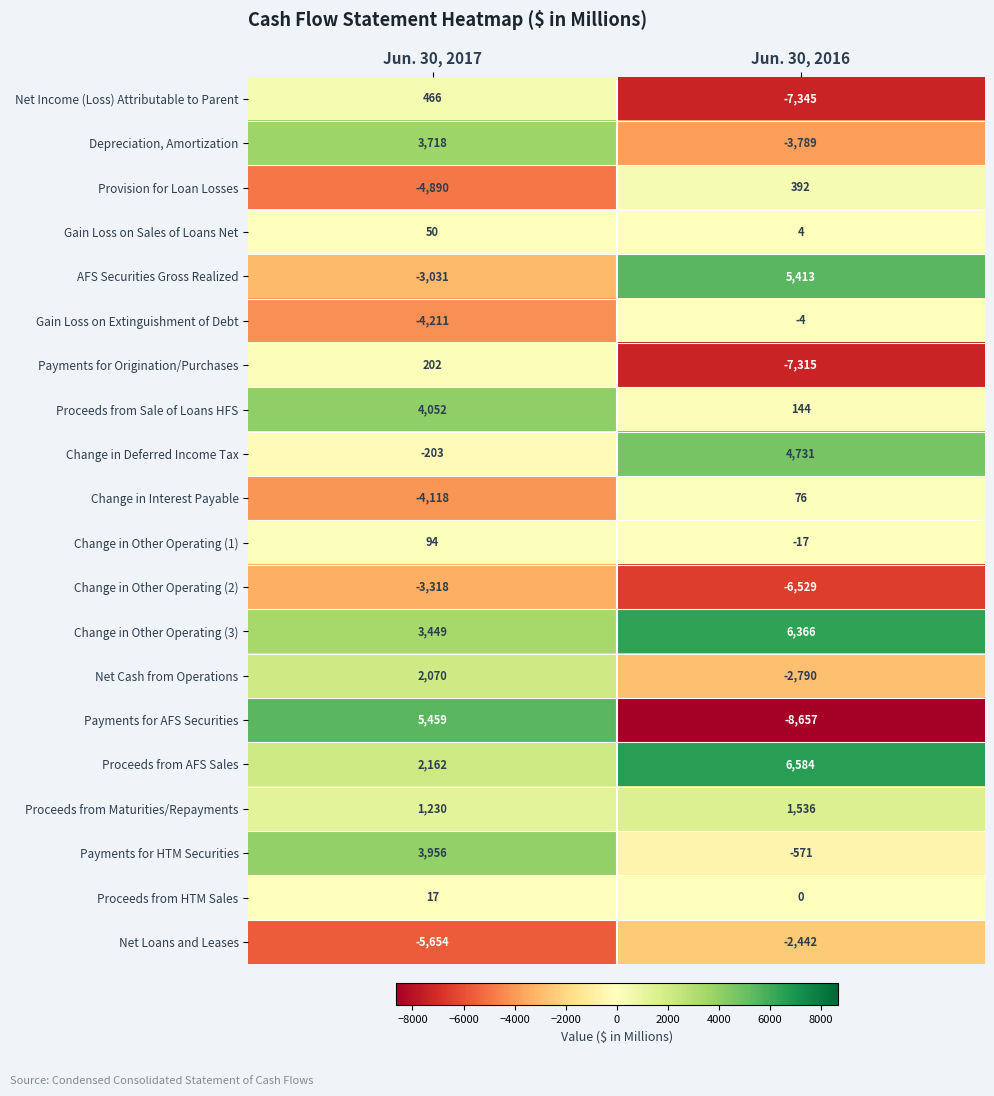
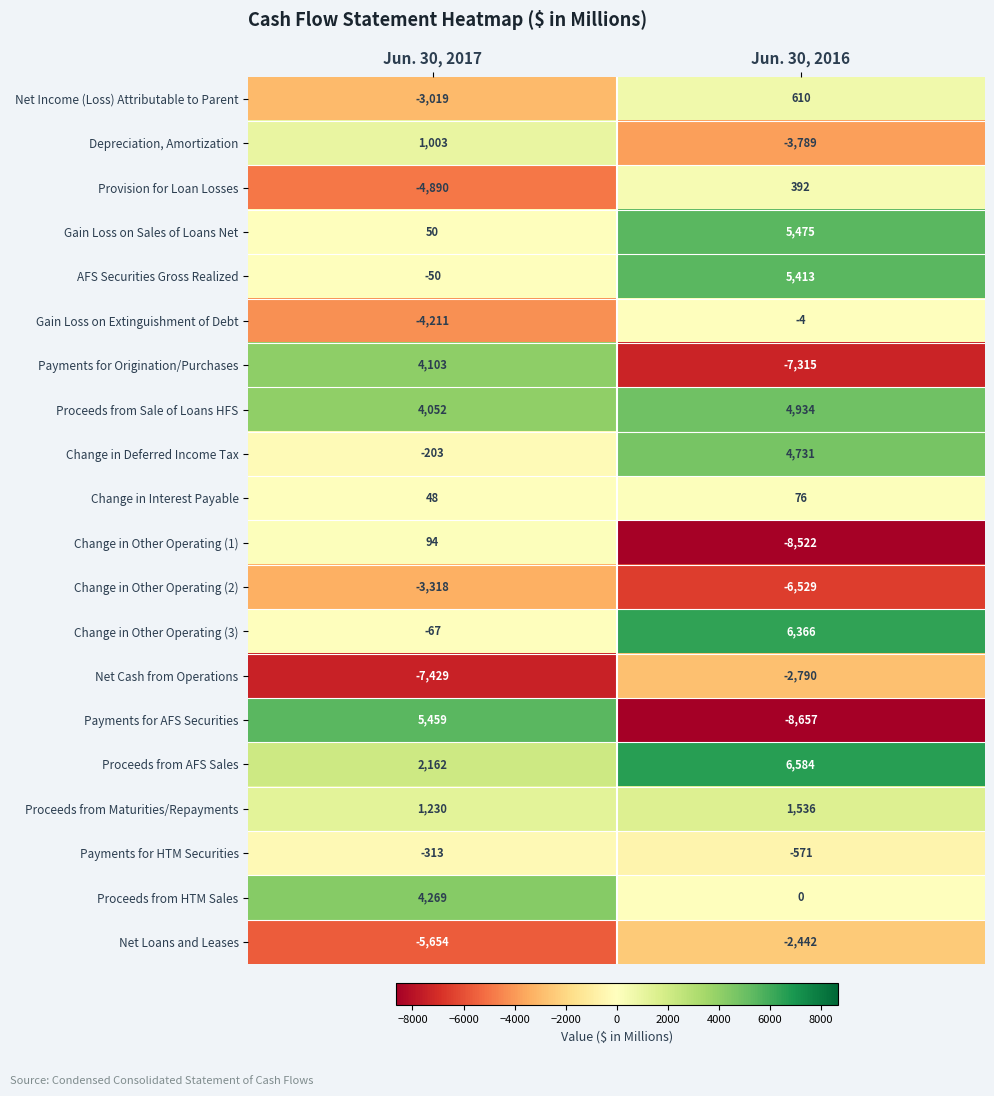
Net Income (Loss) Attributable to Parent, Jun. 30, 2017: 466 -> -3,019
Net Income (Loss) Attributable to Parent, Jun. 30, 2016: -7,345 -> 610
Depreciation, Amortization, Jun. 30, 2017: 3,718 -> 1,003
Gain Loss on Sales of Loans Net, Jun. 30, 2016: 4 -> 5,475
AFS Securities Gross Realized, Jun. 30, 2017: -3,031 -> -50
Payments for Origination/Purchases, Jun. 30, 2017: 202 -> 4,103
Proceeds from Sale of Loans HFS, Jun. 30, 2016: 144 -> 4,934
Change in Interest Payable, Jun. 30, 2017: -4,118 -> 48
Change in Other Operating (1), Jun. 30, 2016: -17 -> -8,522
Change in Other Operating (3), Jun. 30, 2017: 3,449 -> -67
Net Cash from Operations, Jun. 30, 2017: 2,070 -> -7,429
Payments for HTM Securities, Jun. 30, 2017: 3,956 -> -313
Proceeds from HTM Sales, Jun. 30, 2017: 17 -> 4,269
